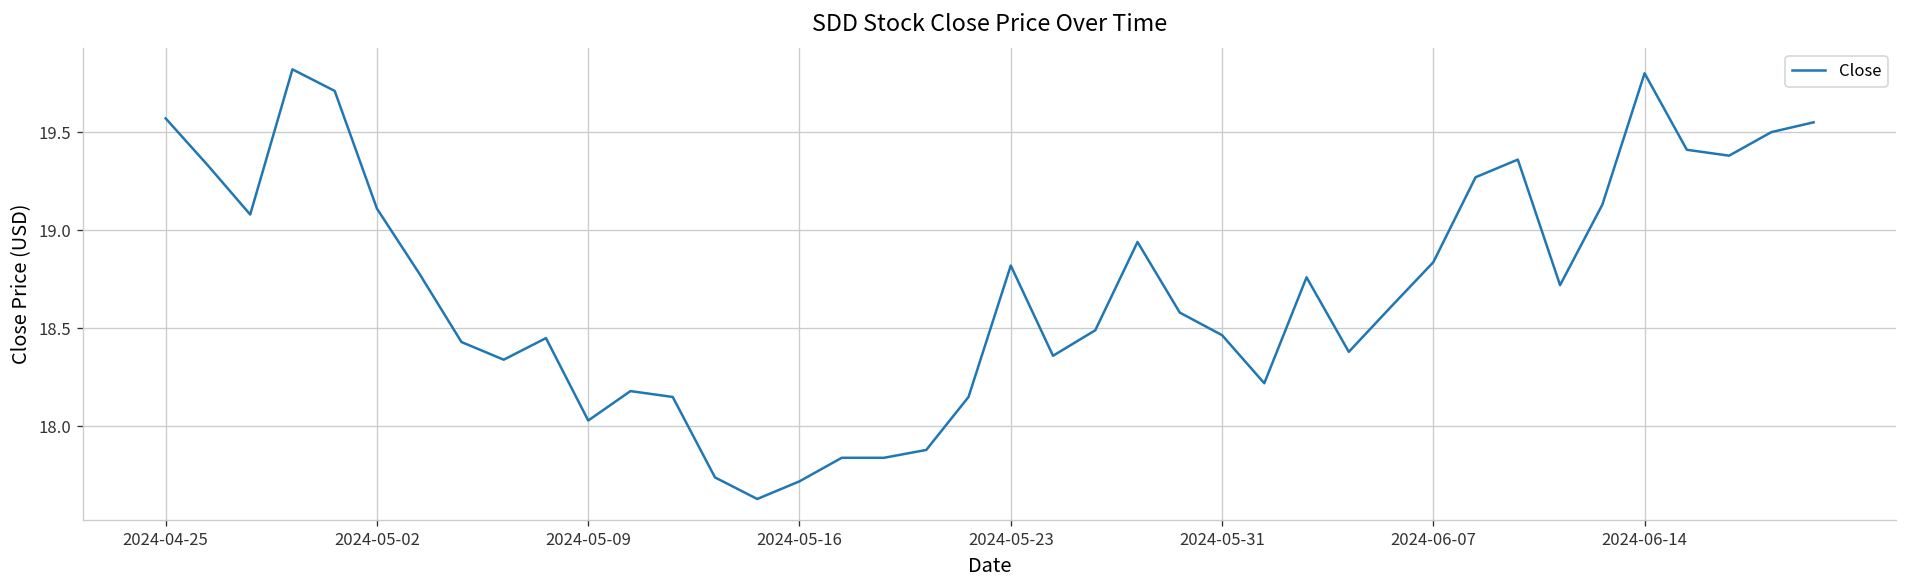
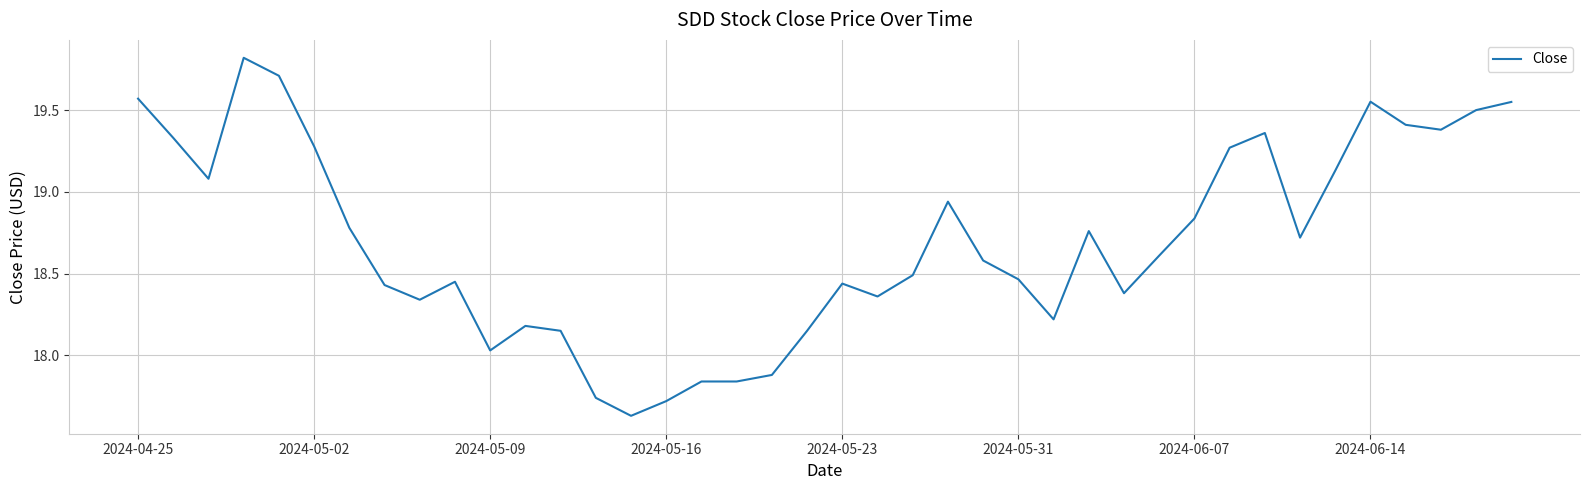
2024-05-02: 19.11 -> 19.28
2024-05-23: 18.82 -> 18.44
2024-06-14: 19.80 -> 19.55
